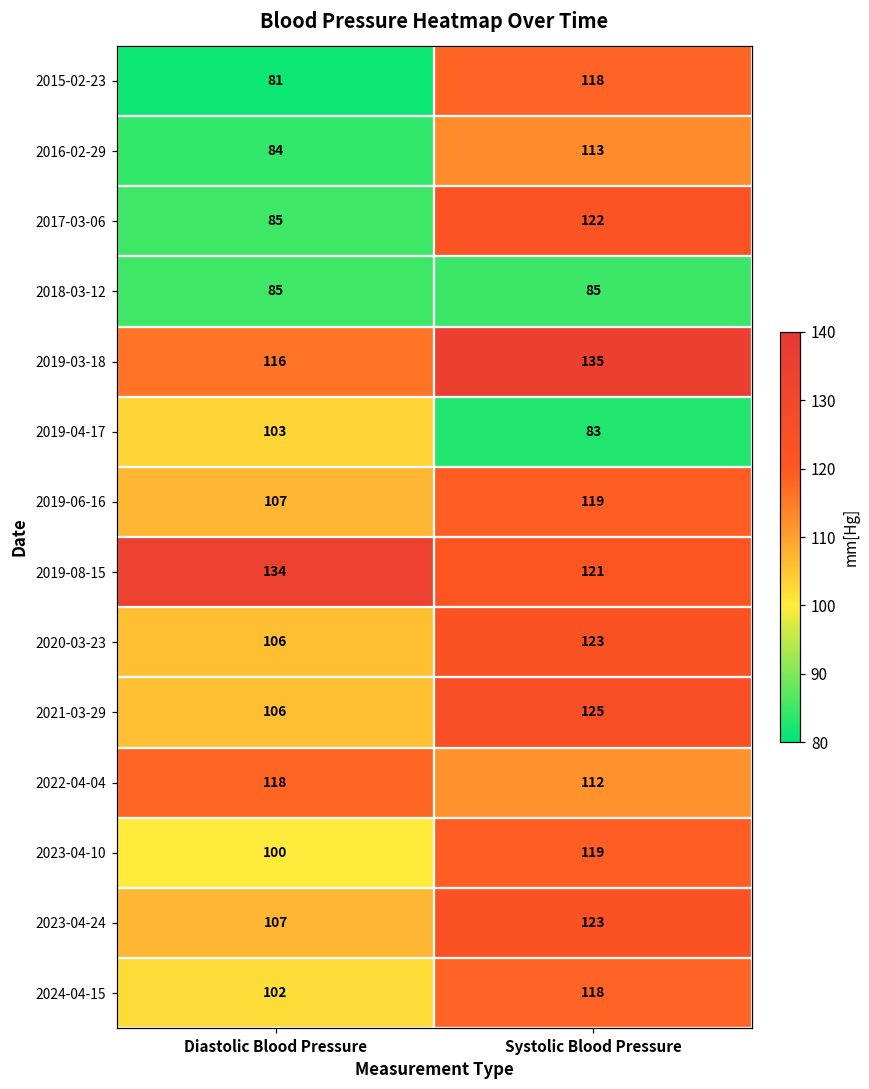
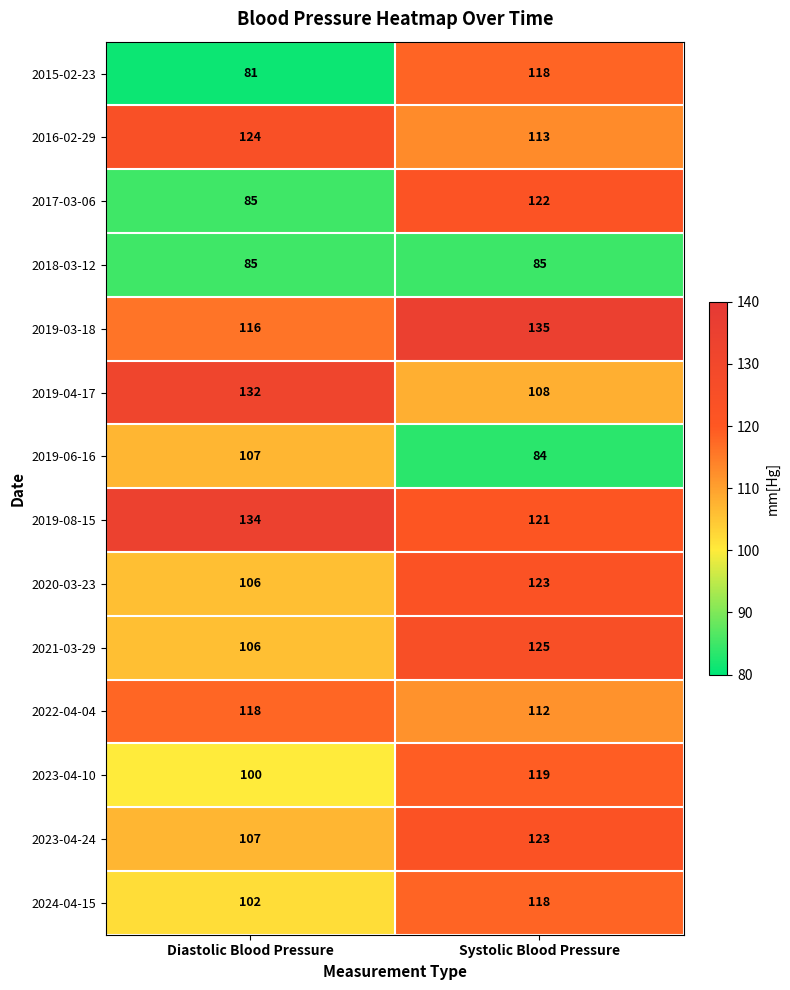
2016-02-29, Diastolic Blood Pressure: 84 -> 124
2019-04-17, Diastolic Blood Pressure: 103 -> 132
2019-04-17, Systolic Blood Pressure: 83 -> 108
2019-06-16, Systolic Blood Pressure: 119 -> 84
